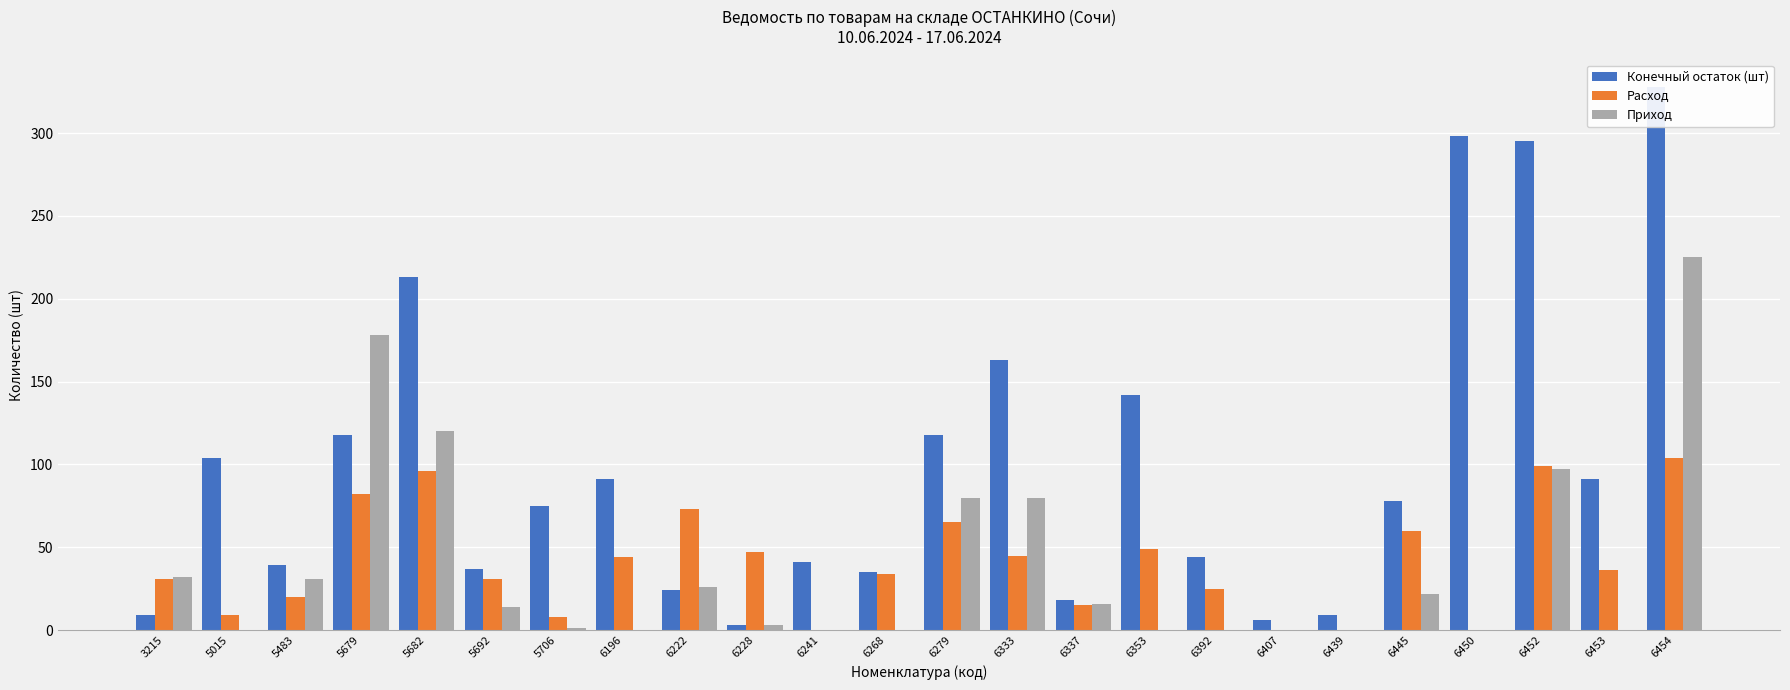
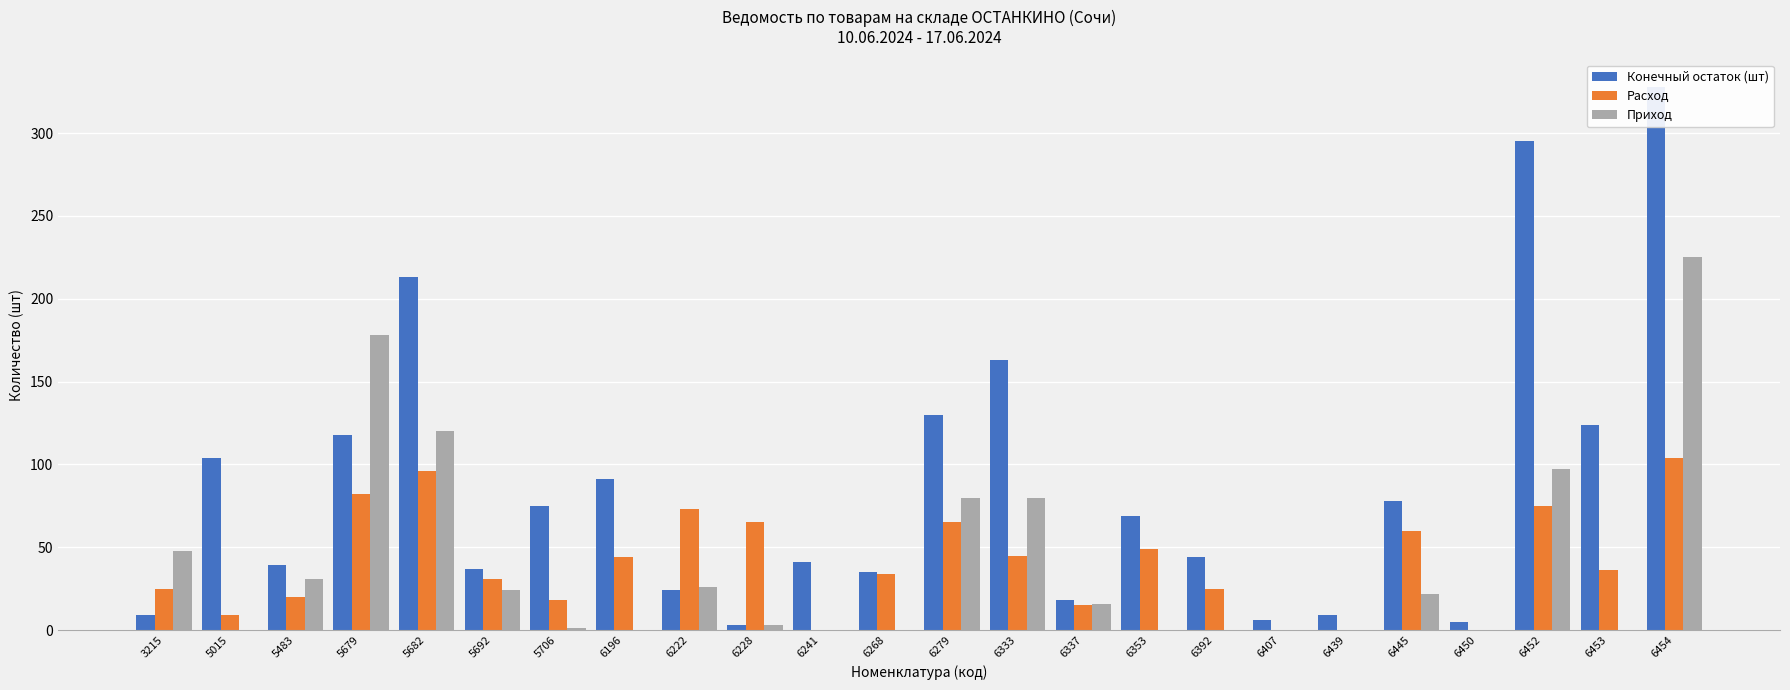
Расход, 3215: 31 -> 25
Приход, 3215: 32 -> 48
Приход, 5692: 14 -> 24
Расход, 5706: 8 -> 18
Расход, 6228: 47 -> 65
Конечный остаток (шт), 6279: 118 -> 130
Конечный остаток (шт), 6353: 142 -> 69
Конечный остаток (шт), 6450: 298 -> 5
Расход, 6452: 99 -> 75
Конечный остаток (шт), 6453: 91 -> 124
